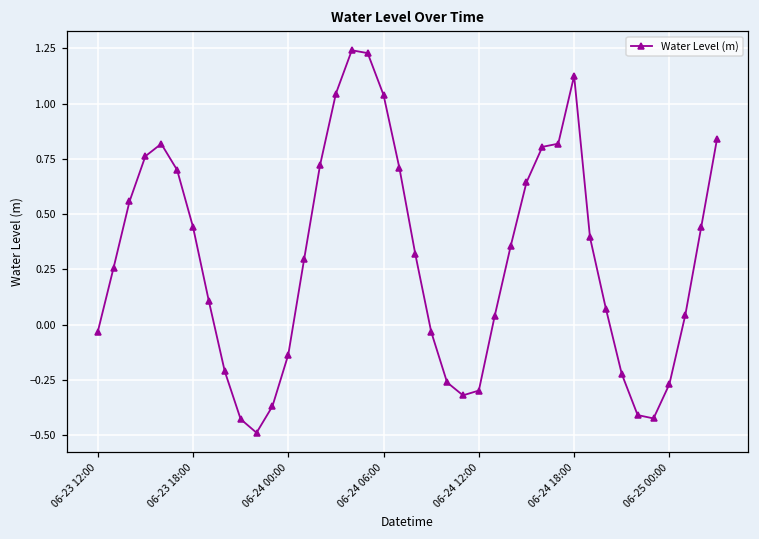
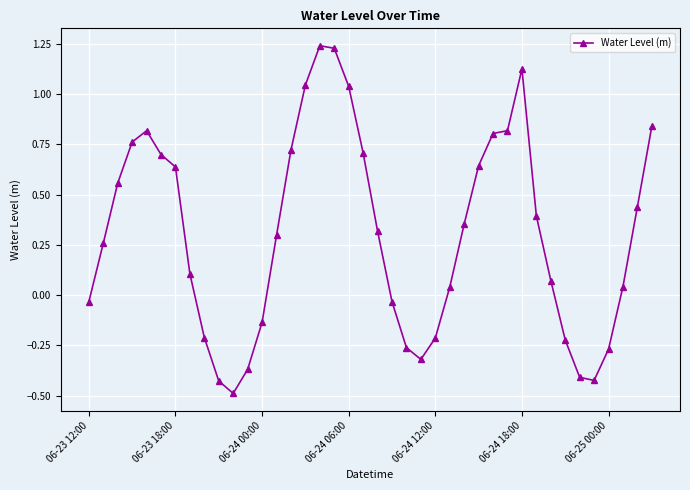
06-23 18:00: 0.44 -> 0.64
06-24 12:00: -0.30 -> -0.21
